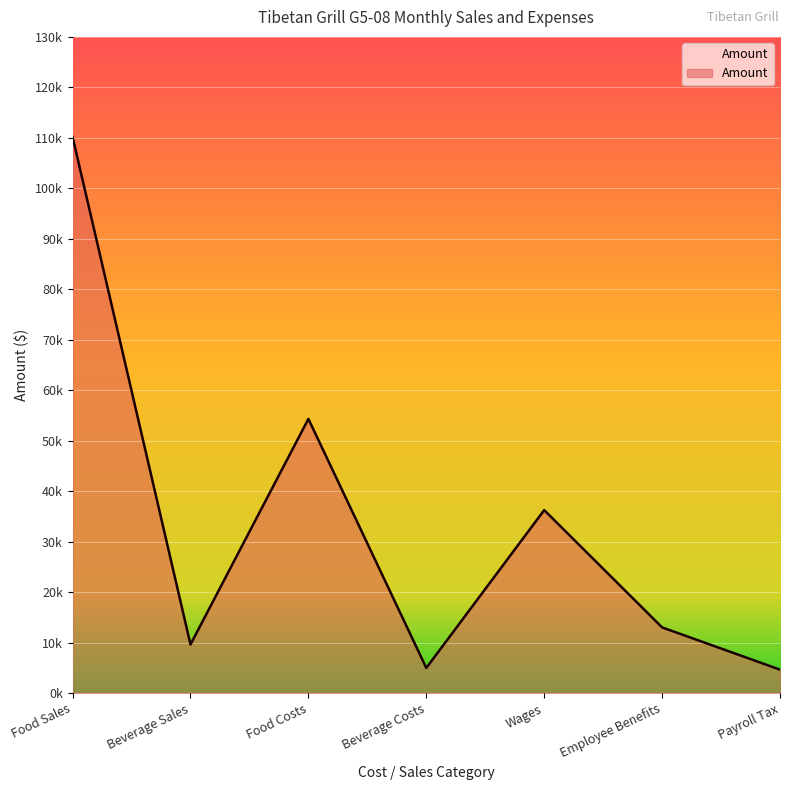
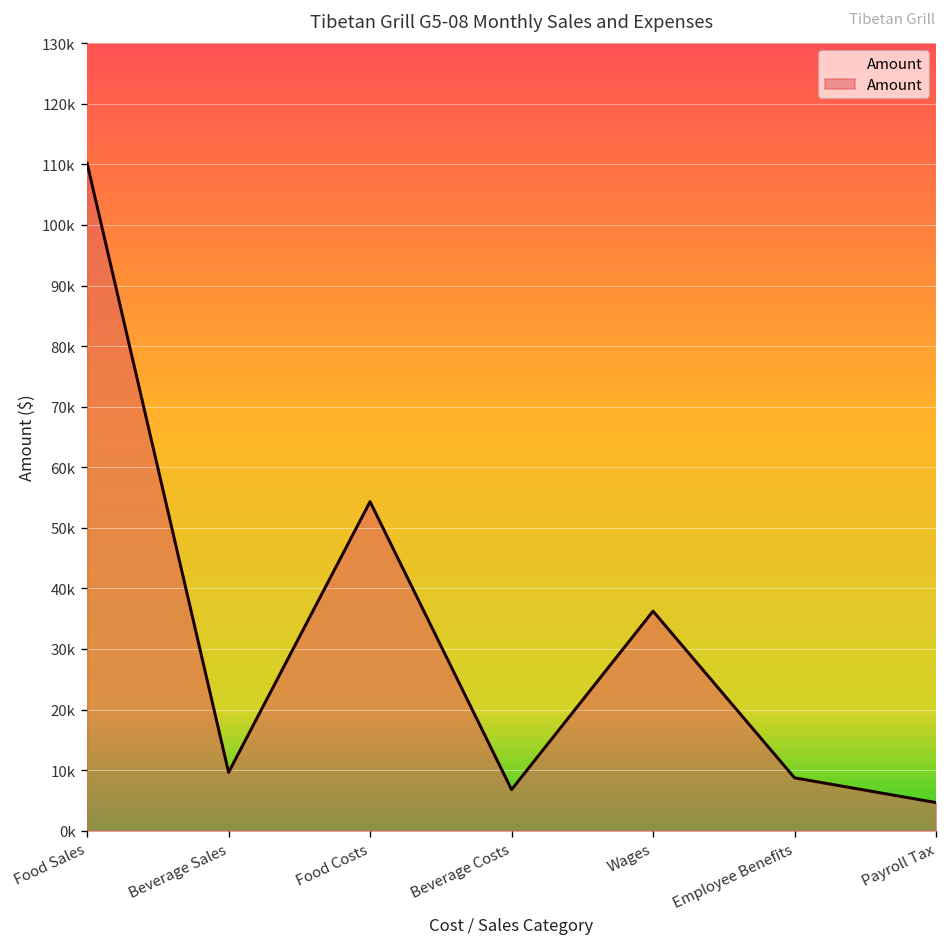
Beverage Costs: 5000 -> 7000
Employee Benefits: 13000 -> 9000
